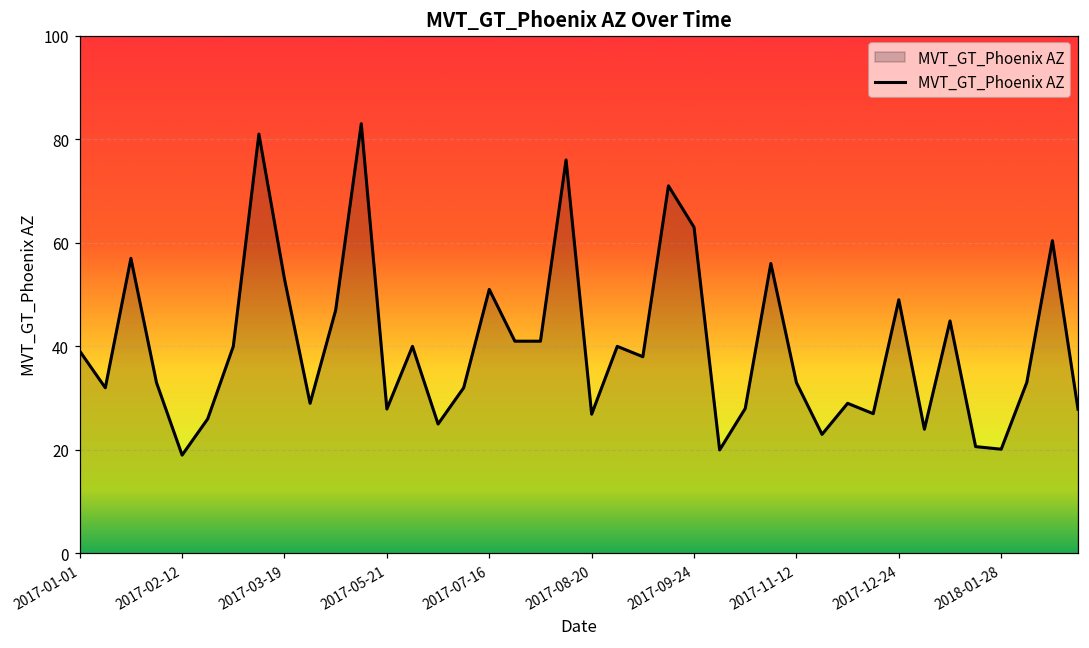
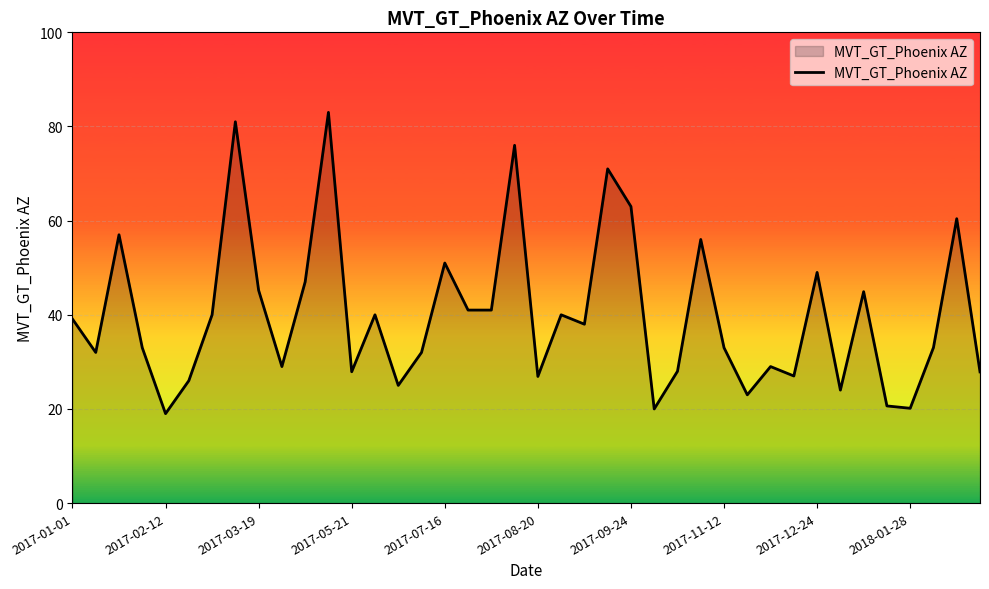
2017-03-19: 53 -> 45
